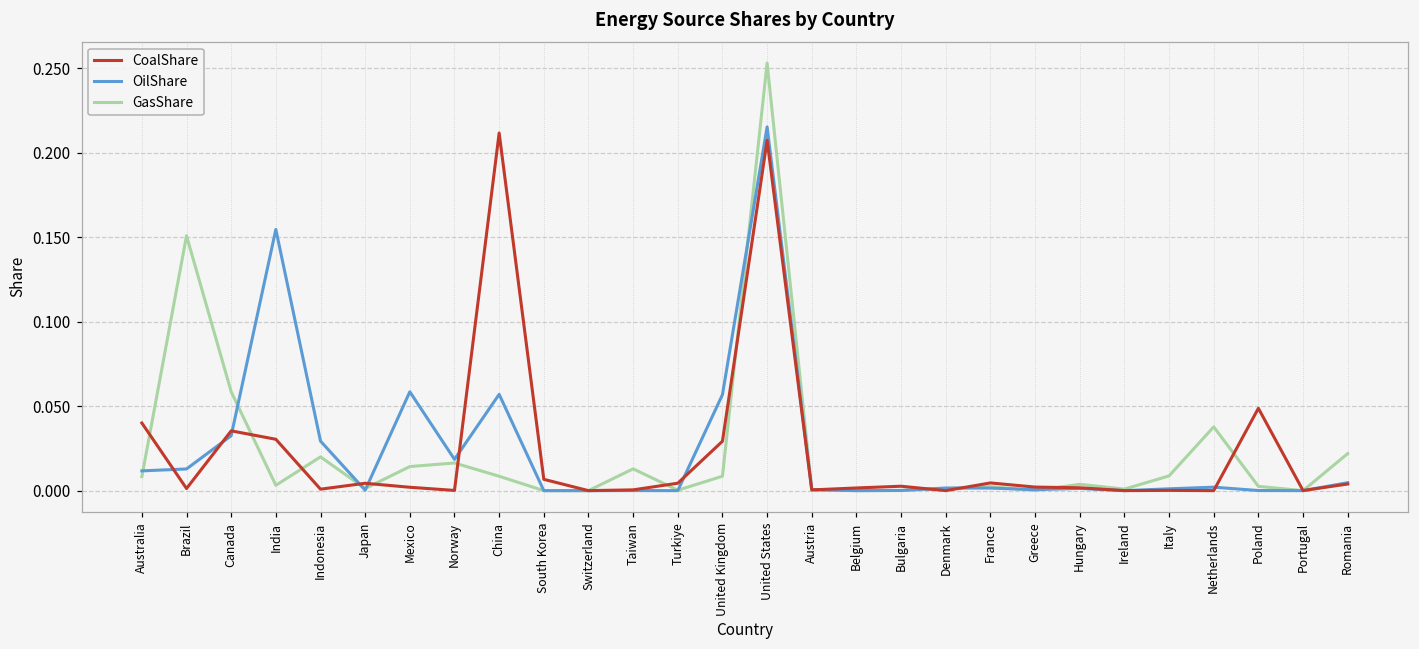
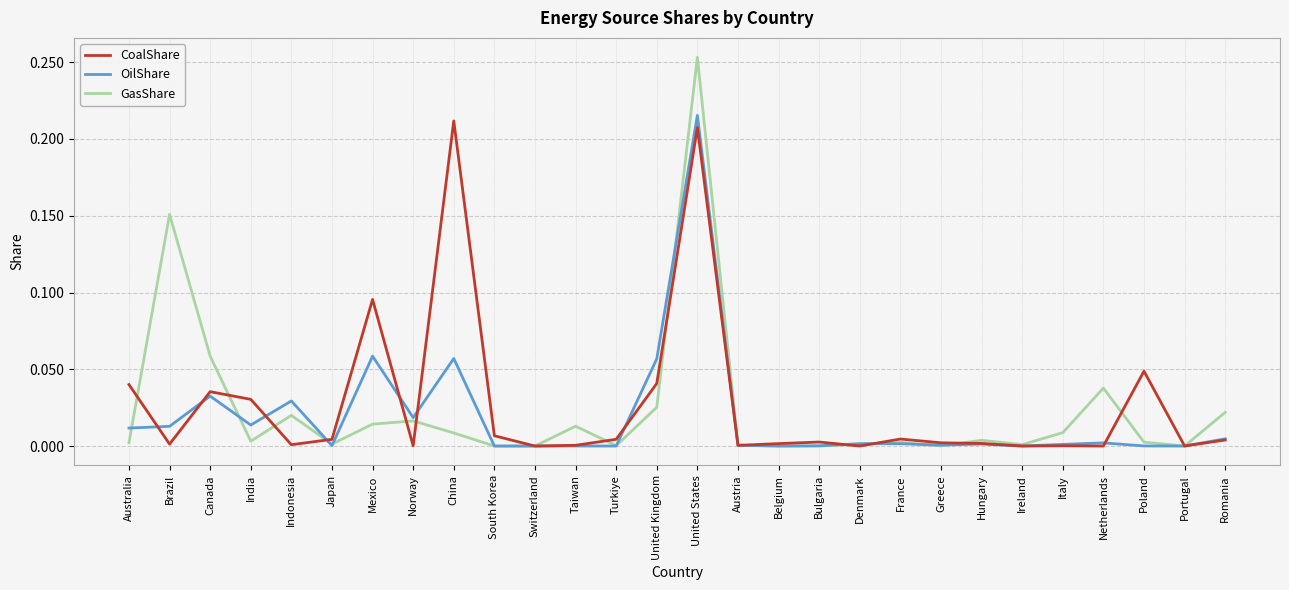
GasShare, Australia: 0.008 -> 0.002
OilShare, India: 0.155 -> 0.014
CoalShare, Mexico: 0.002 -> 0.095
CoalShare, United Kingdom: 0.029 -> 0.041
GasShare, United Kingdom: 0.009 -> 0.025
